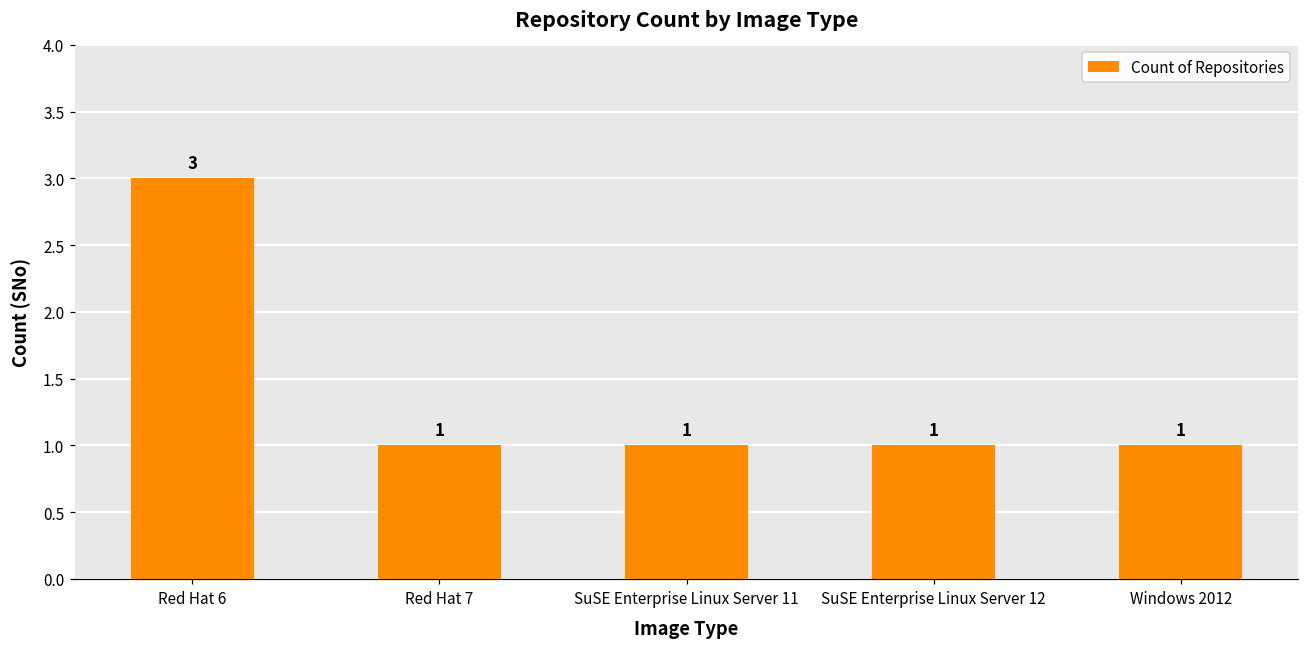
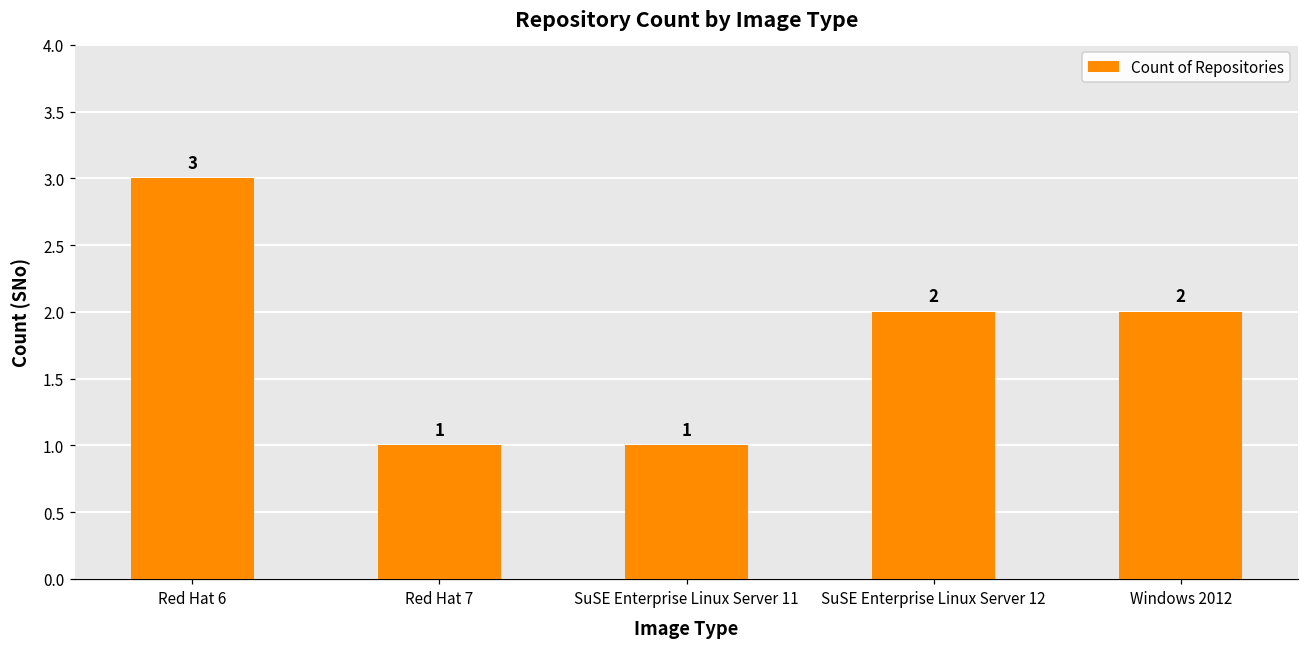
SuSE Enterprise Linux Server 12: 1 -> 2
Windows 2012: 1 -> 2
